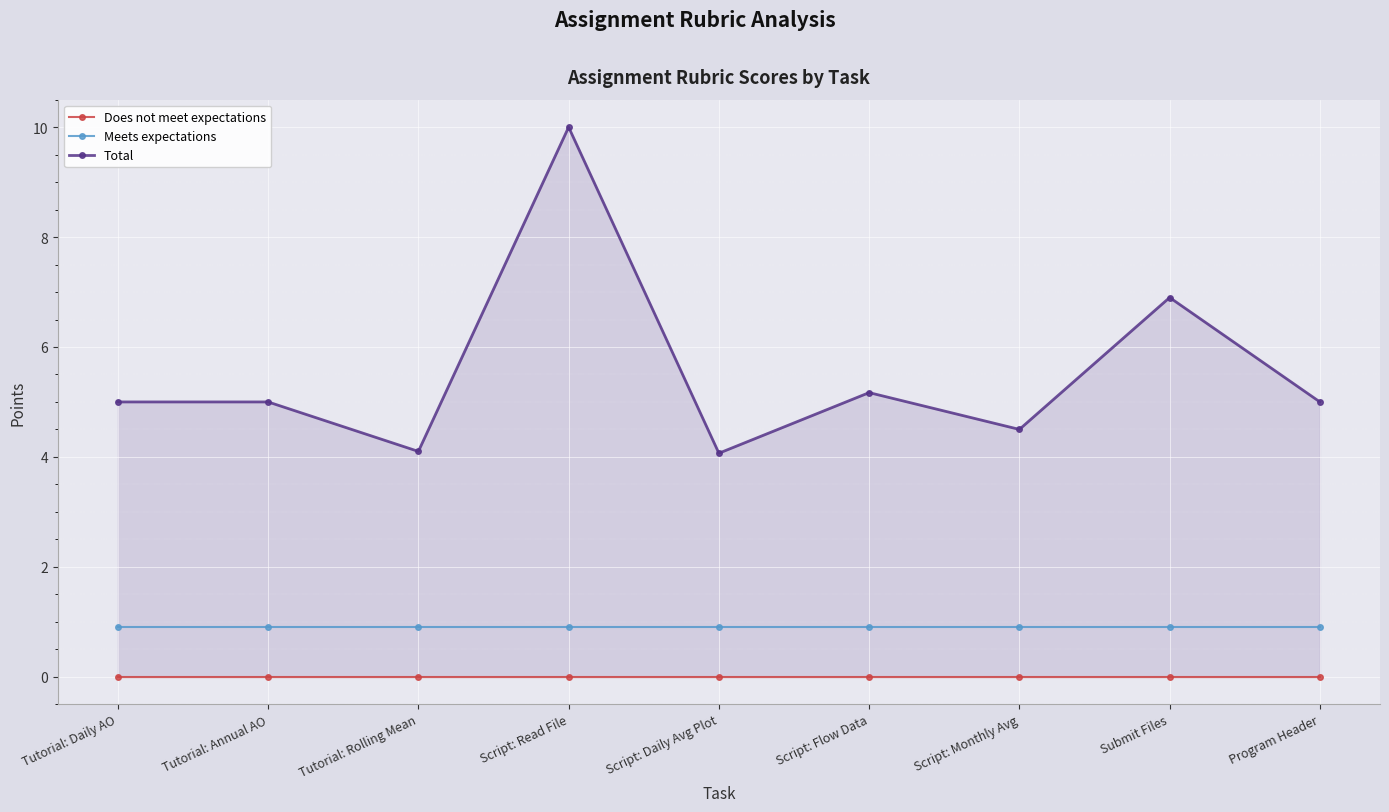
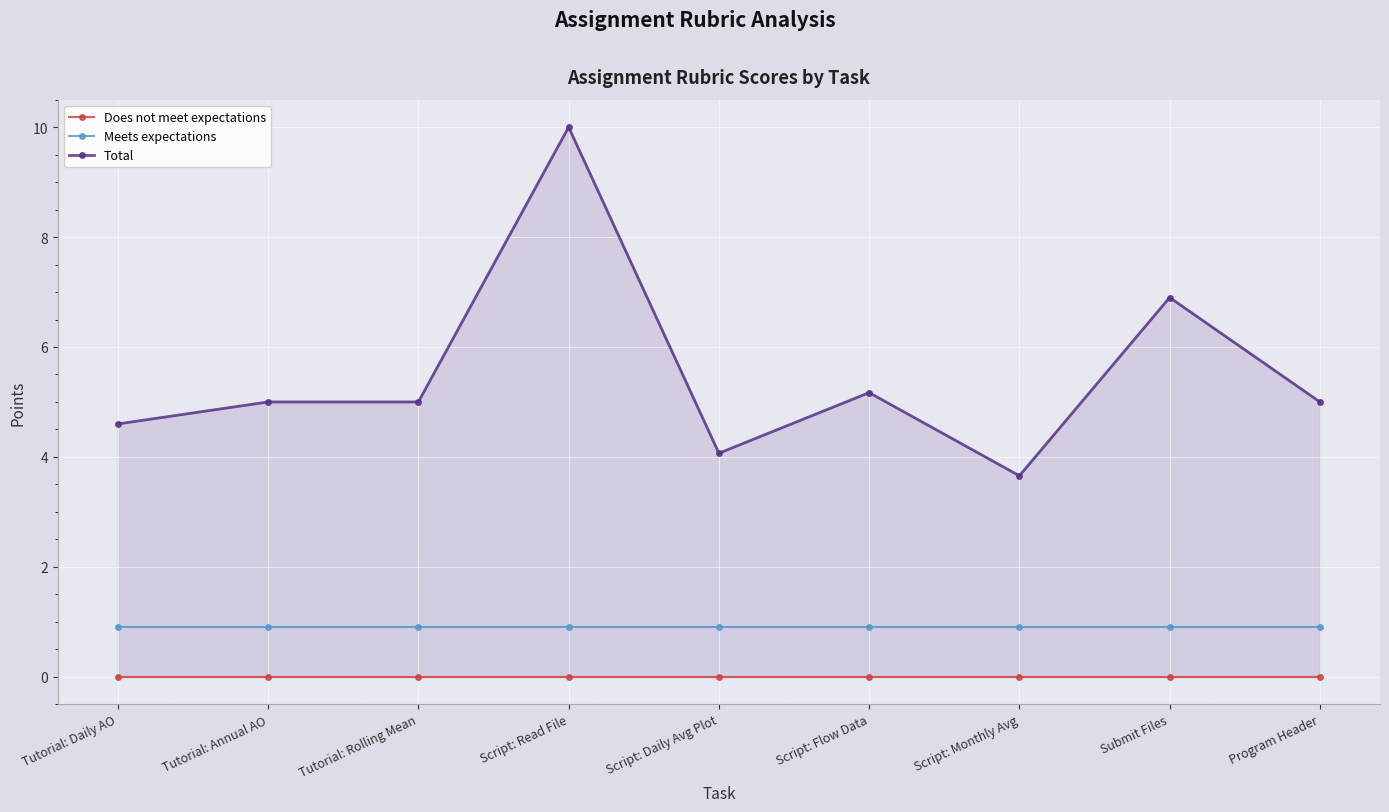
Total, Tutorial: Daily AO: 5.0 -> 4.6
Total, Tutorial: Rolling Mean: 4.1 -> 5.0
Total, Script: Monthly Avg: 4.5 -> 3.7
